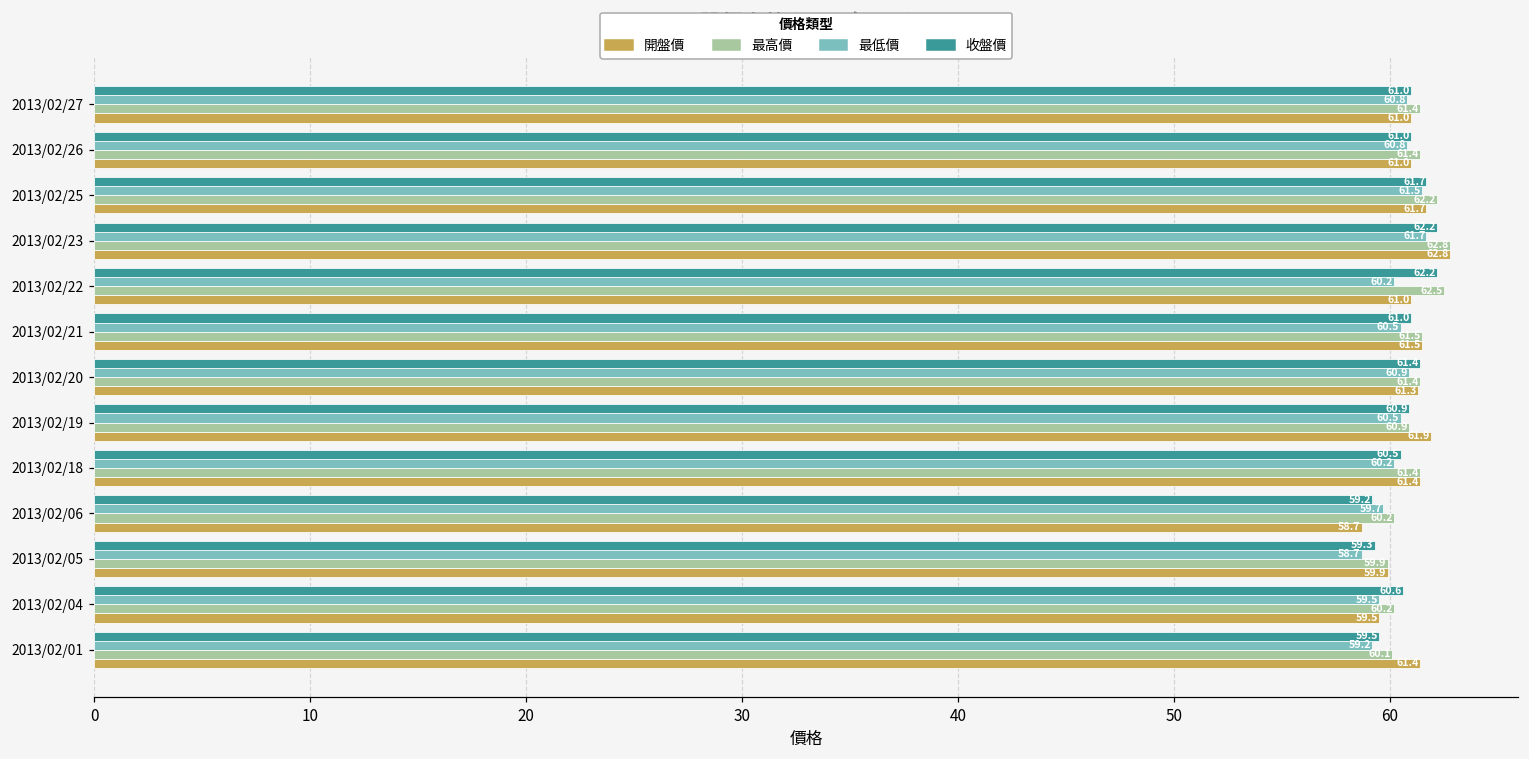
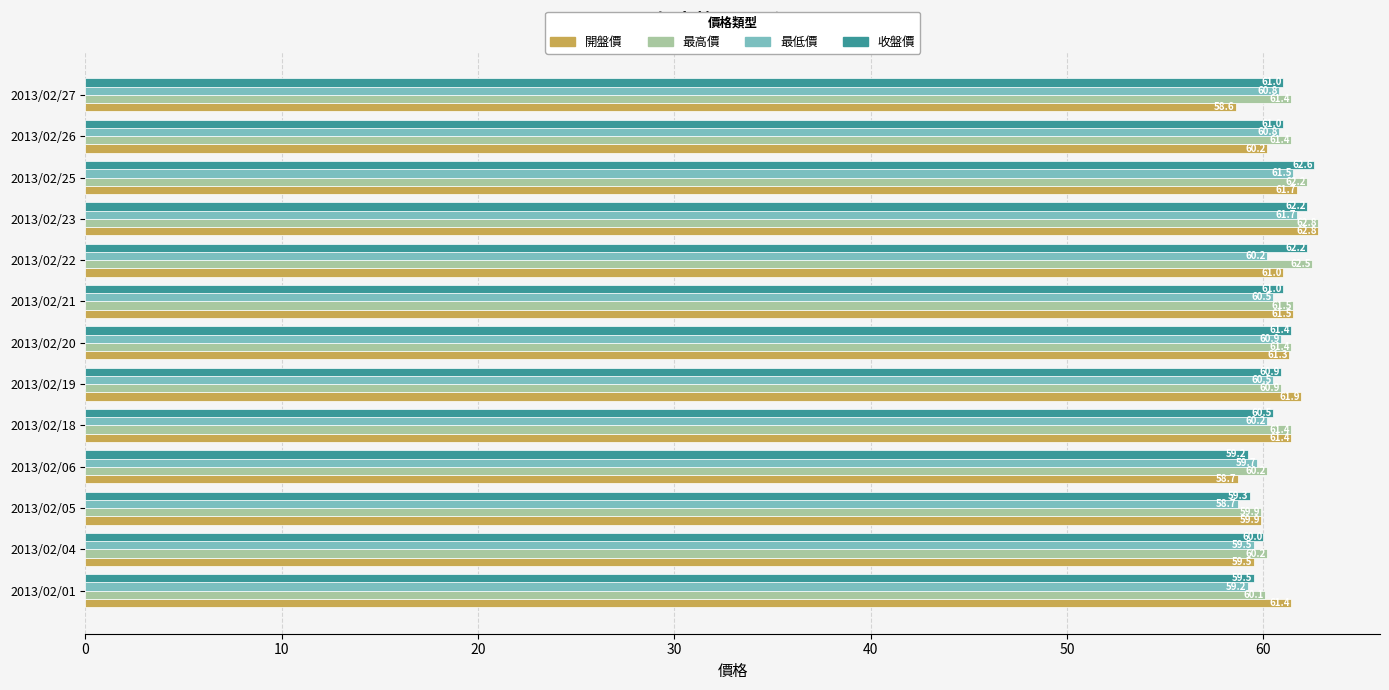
開盤價, 2013/02/27: 61.0 -> 58.6
開盤價, 2013/02/26: 61.0 -> 60.2
收盤價, 2013/02/25: 61.7 -> 62.6
收盤價, 2013/02/04: 60.6 -> 60.0
